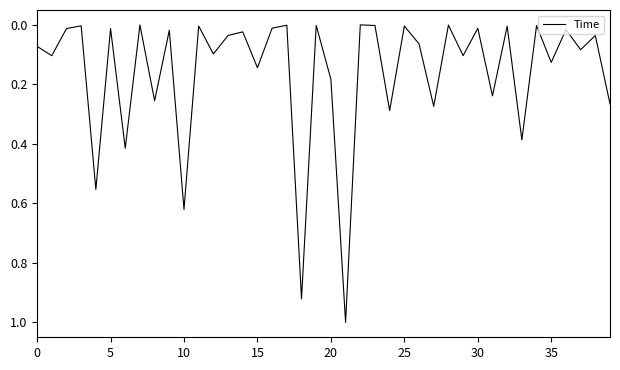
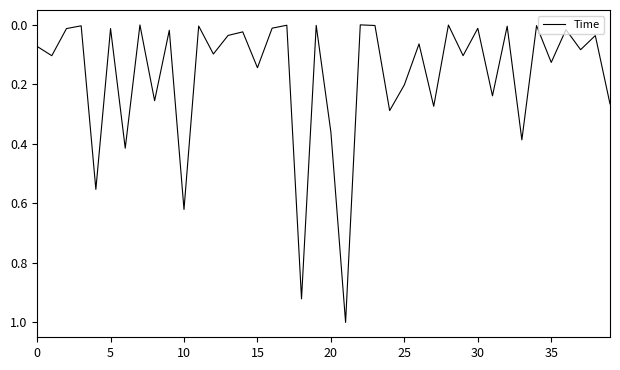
20: 0.18 -> 0.36
25: 0.00 -> 0.20
